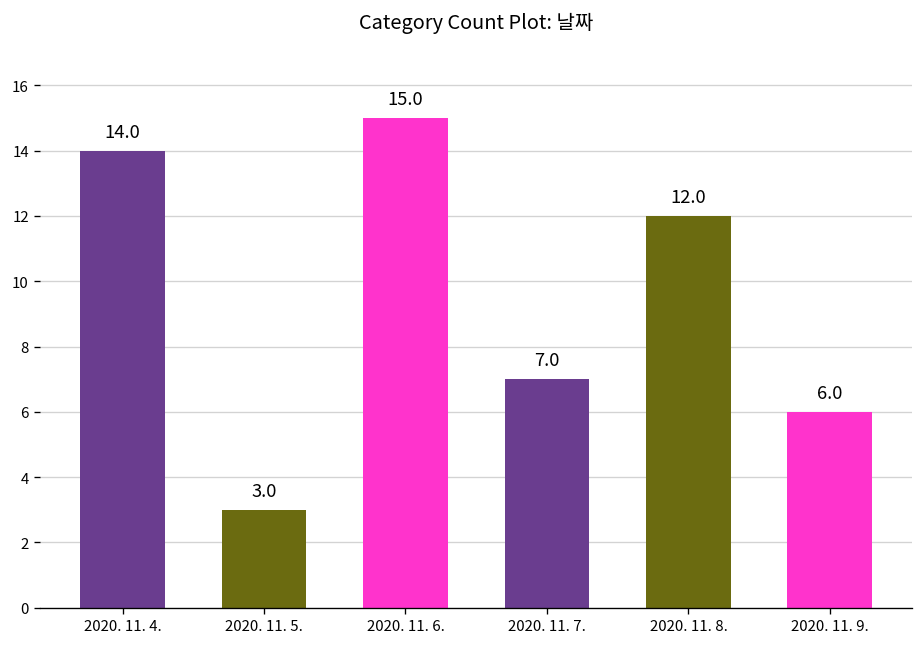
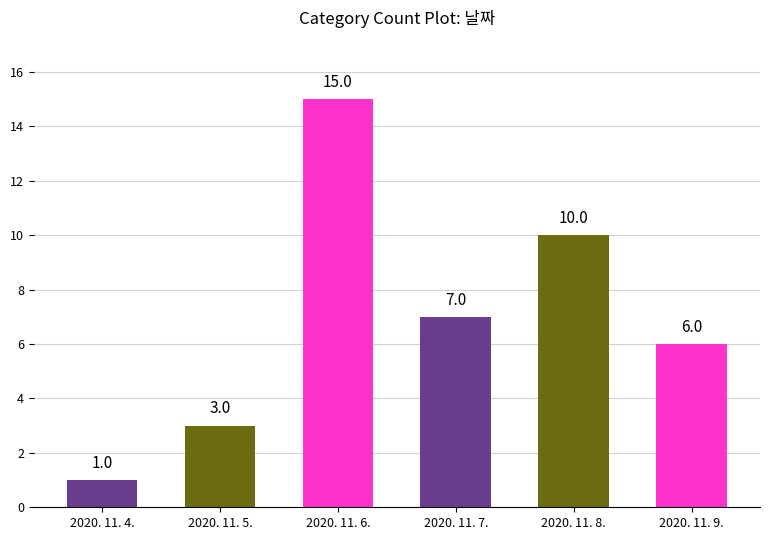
2020. 11. 4.: 14.0 -> 1.0
2020. 11. 8.: 12.0 -> 10.0
